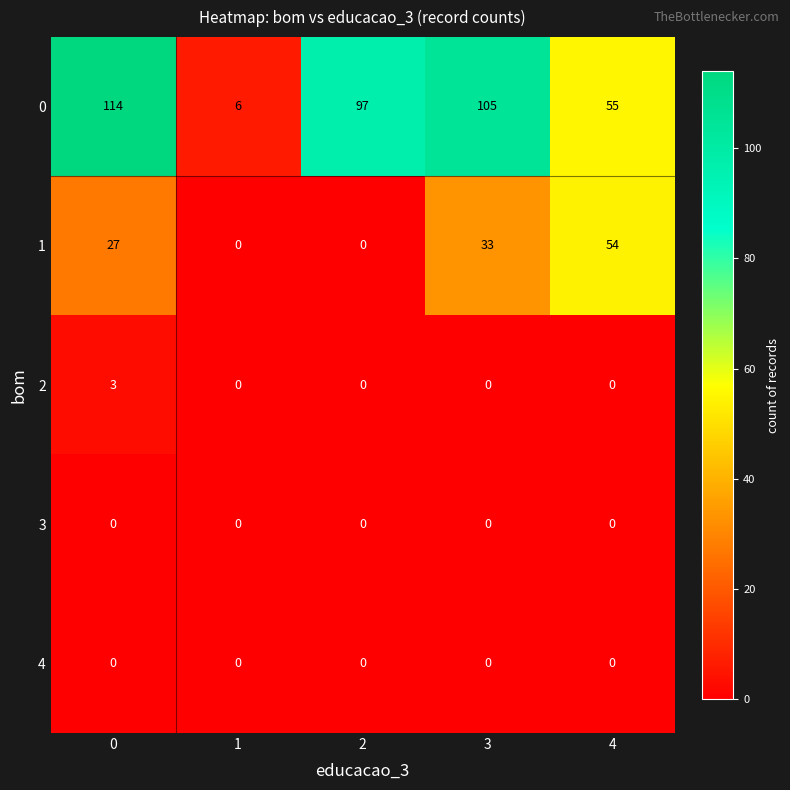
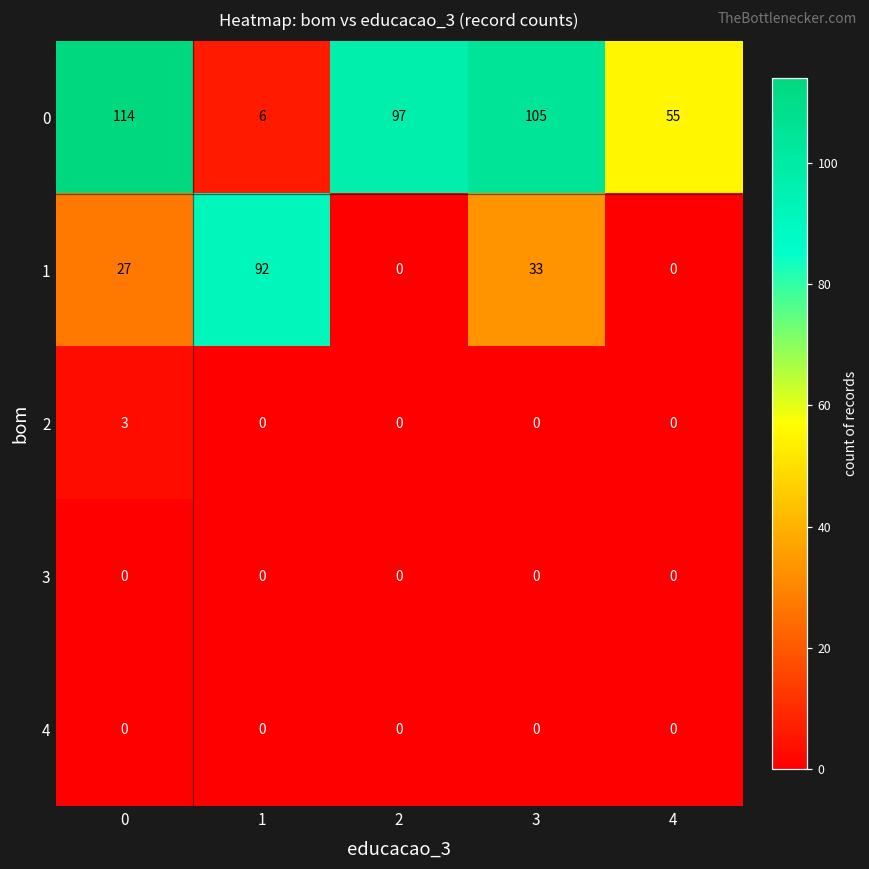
1, 1: 0 -> 92
1, 4: 54 -> 0
